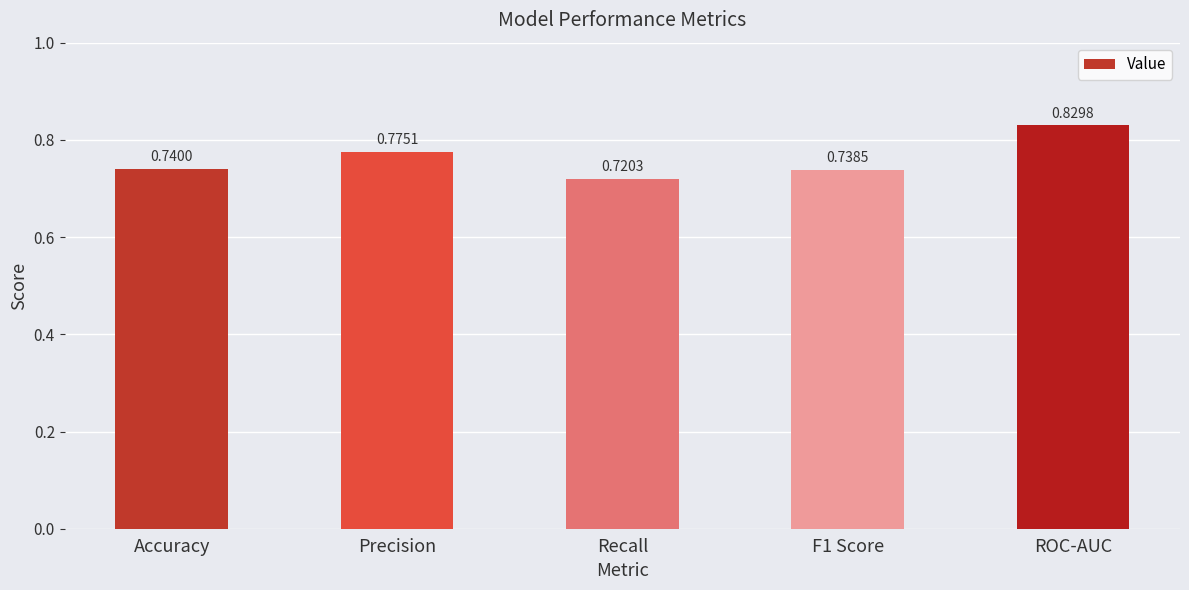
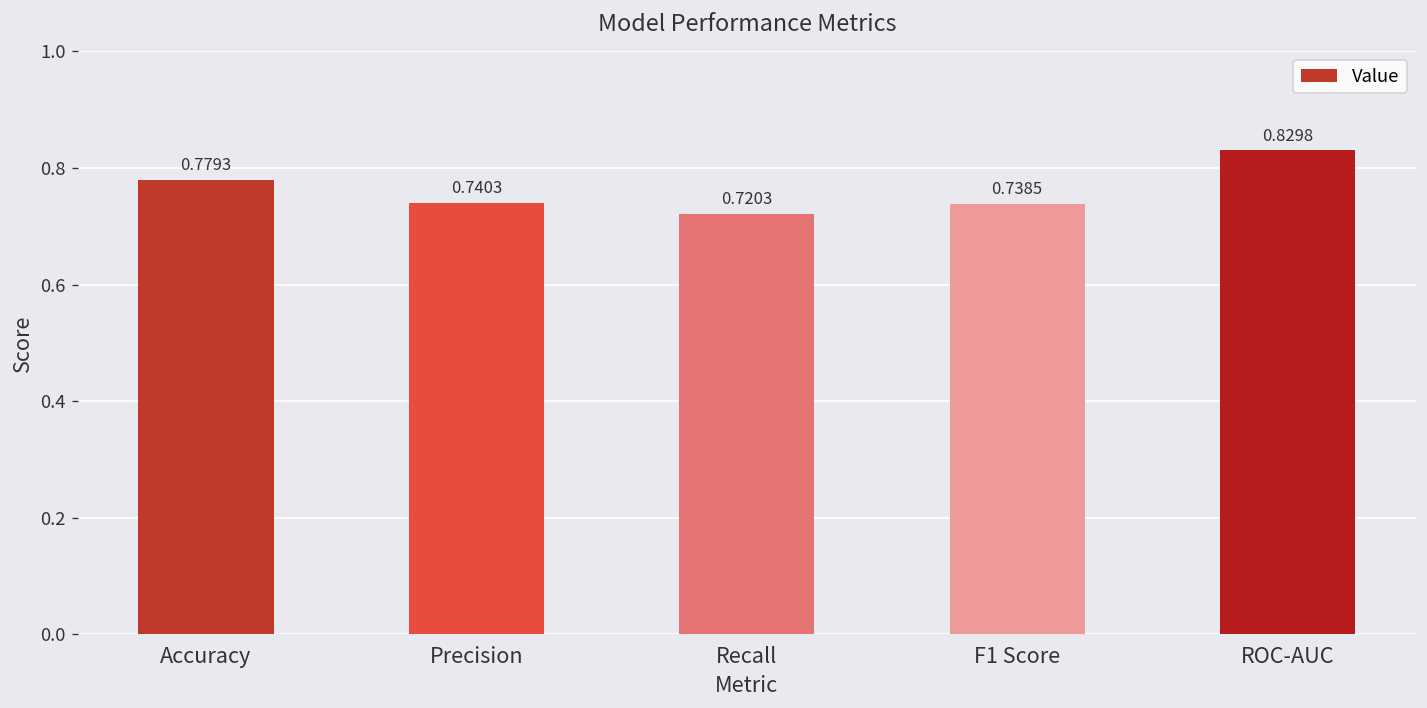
Accuracy: 0.7400 -> 0.7793
Precision: 0.7751 -> 0.7403
